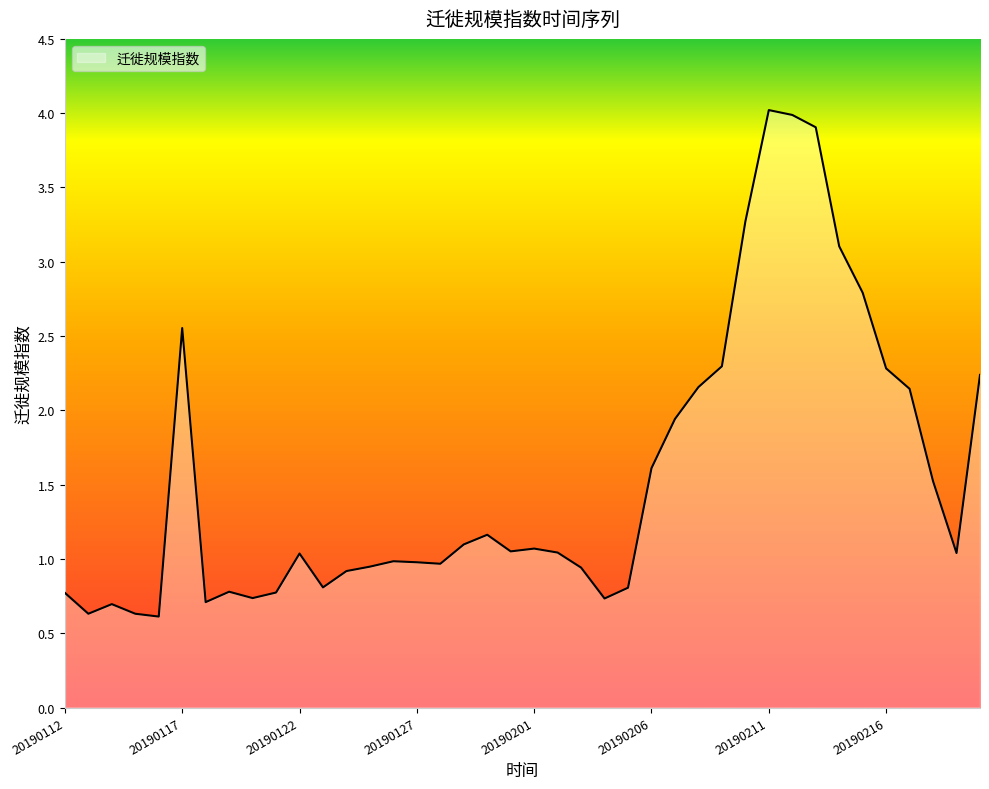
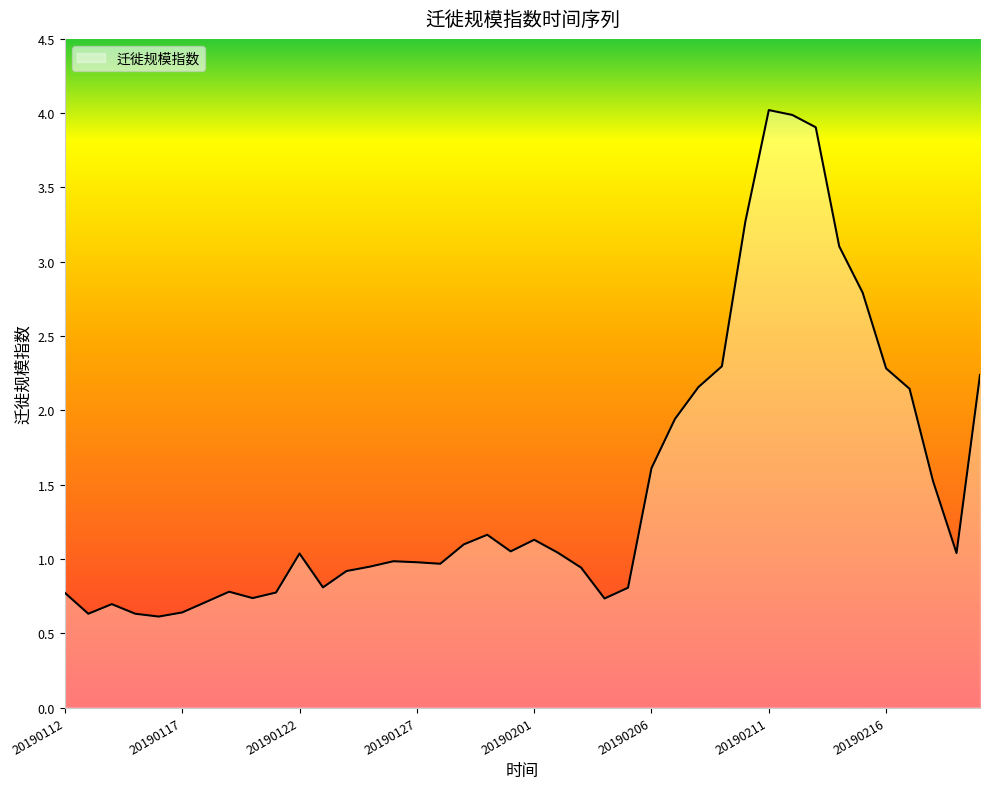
20190117: 2.55 -> 0.64
20190201: 1.07 -> 1.13
